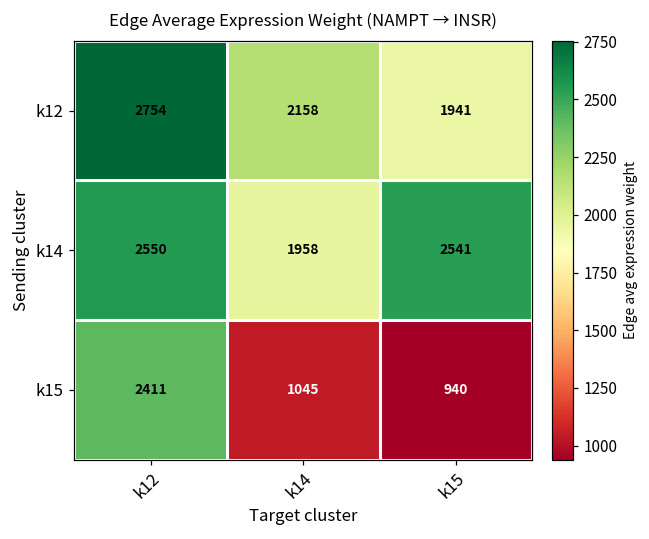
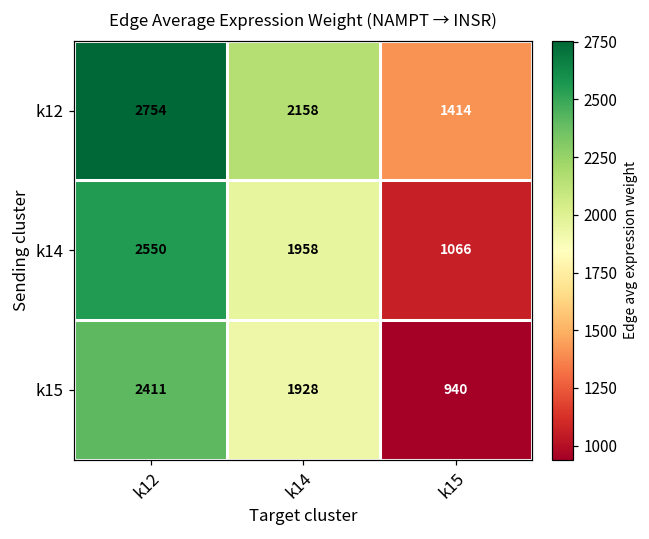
k12, k15: 1941 -> 1414
k14, k15: 2541 -> 1066
k15, k14: 1045 -> 1928
